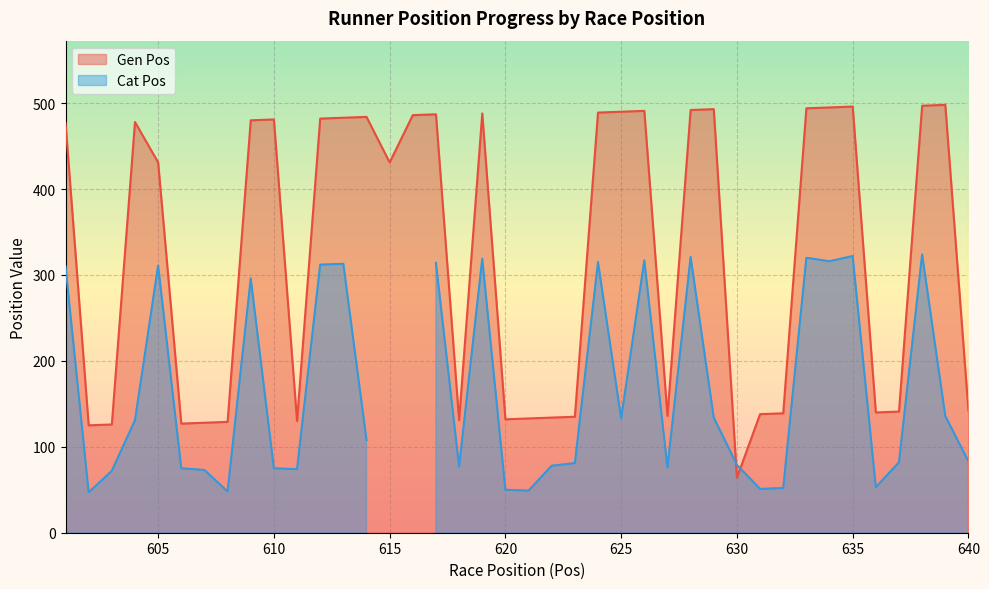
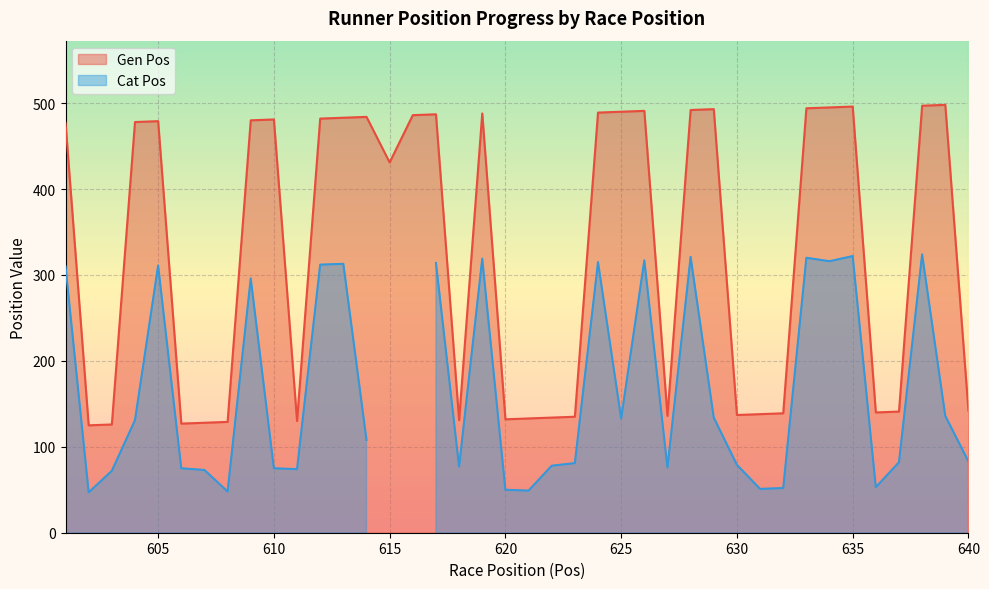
Gen Pos, 605: 430 -> 480
Gen Pos, 630: 60 -> 140
